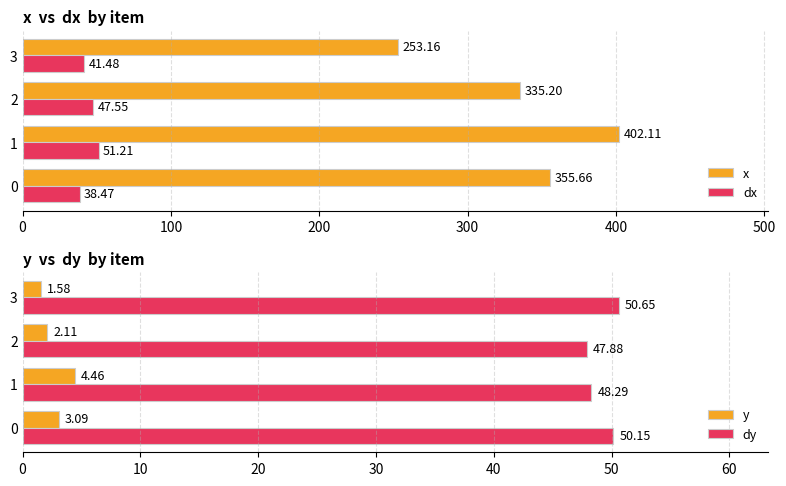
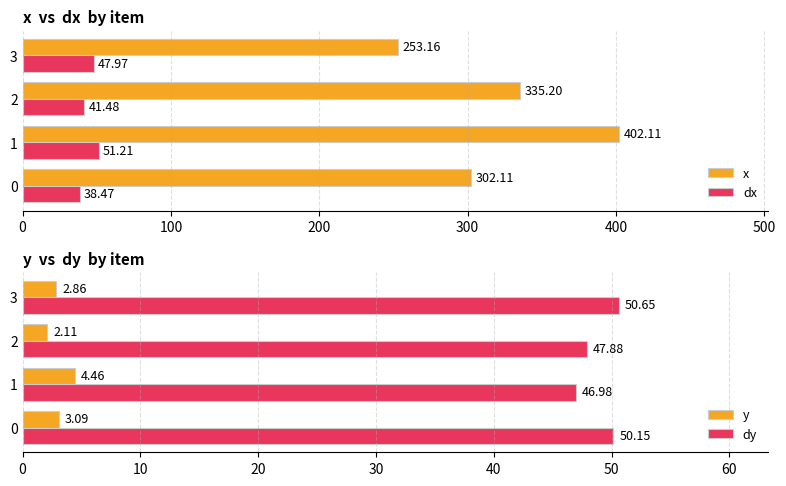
x vs dx by item, dx, 3: 41.48 -> 47.97
x vs dx by item, dx, 2: 47.55 -> 41.48
x vs dx by item, x, 0: 355.66 -> 302.11
y vs dy by item, y, 3: 1.58 -> 2.86
y vs dy by item, dy, 1: 48.29 -> 46.98
